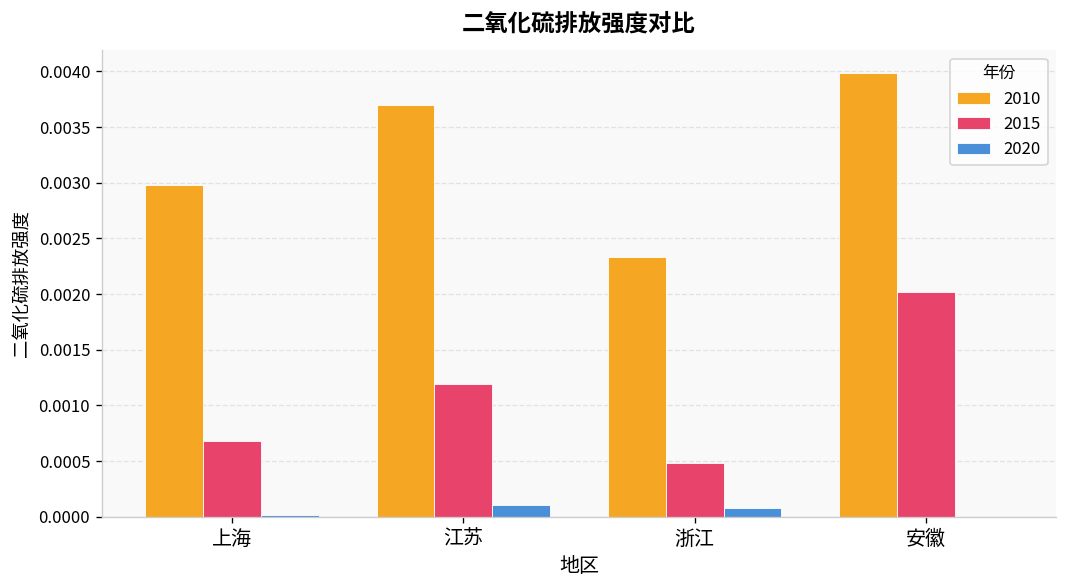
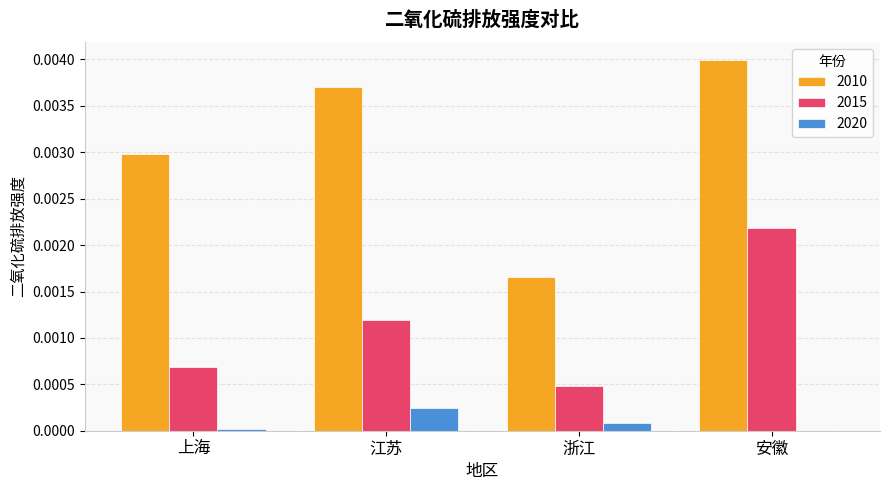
2020, 江苏: 0.0001 -> 0.0002
2010, 浙江: 0.0023 -> 0.0017
2015, 安徽: 0.0020 -> 0.0022
